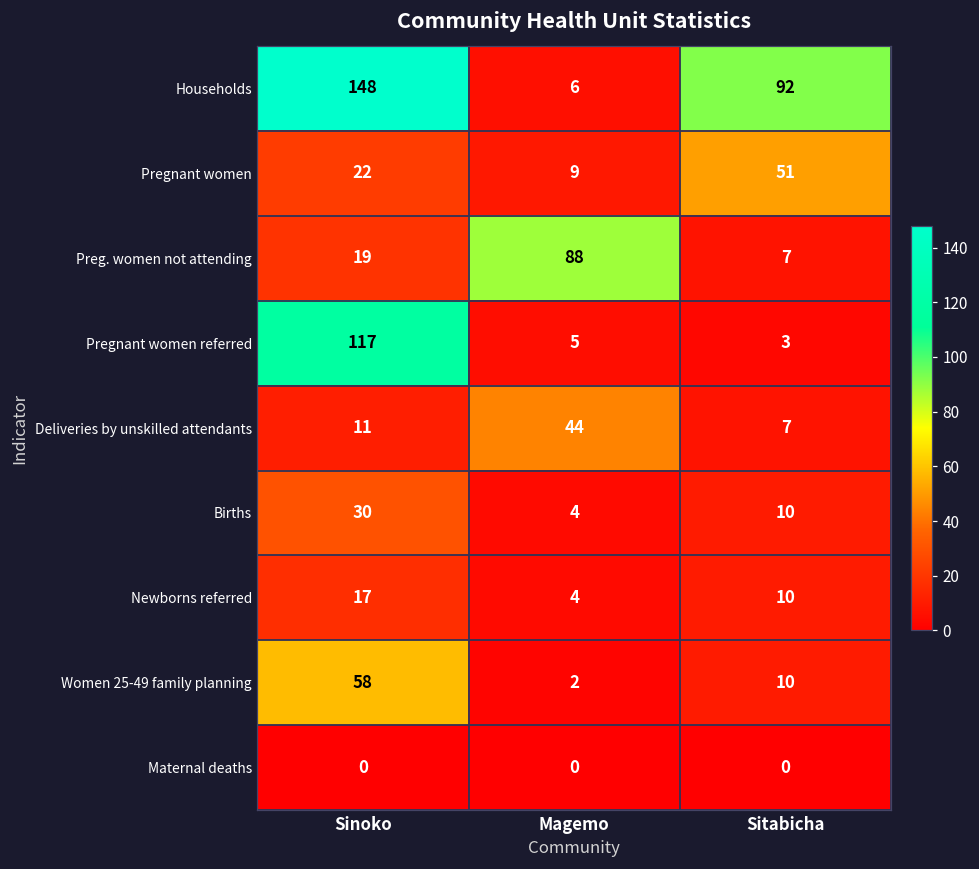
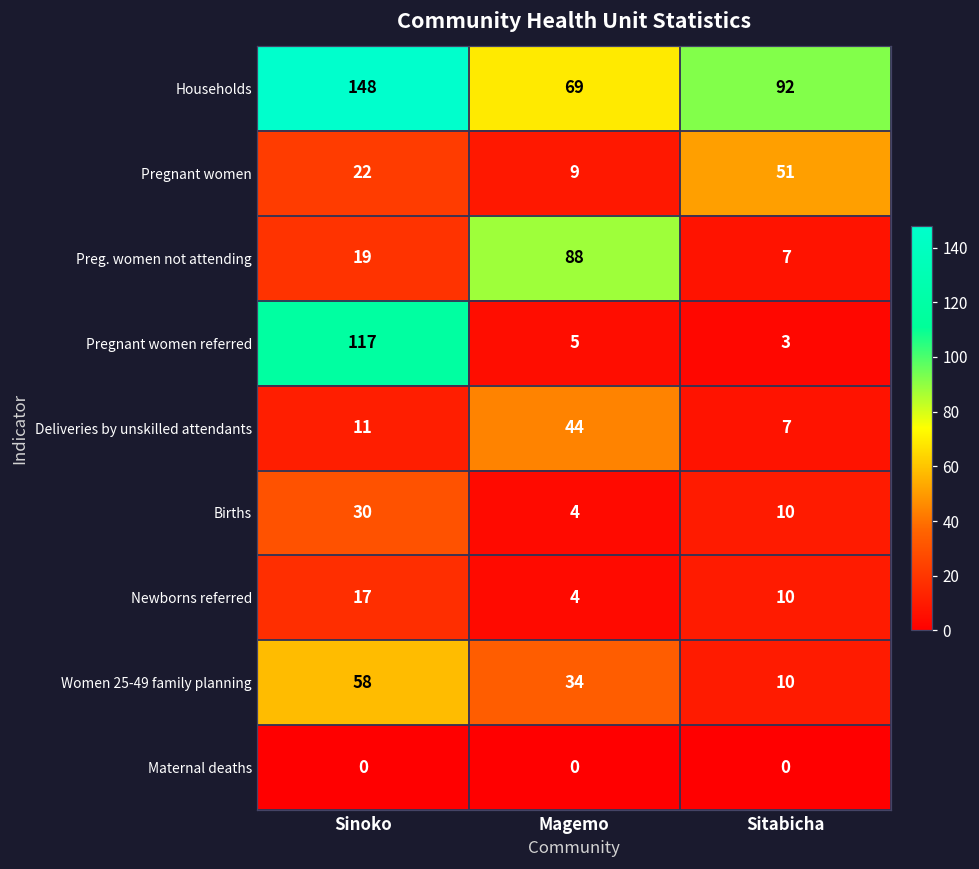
Households, Magemo: 6 -> 69
Women 25-49 family planning, Magemo: 2 -> 34
